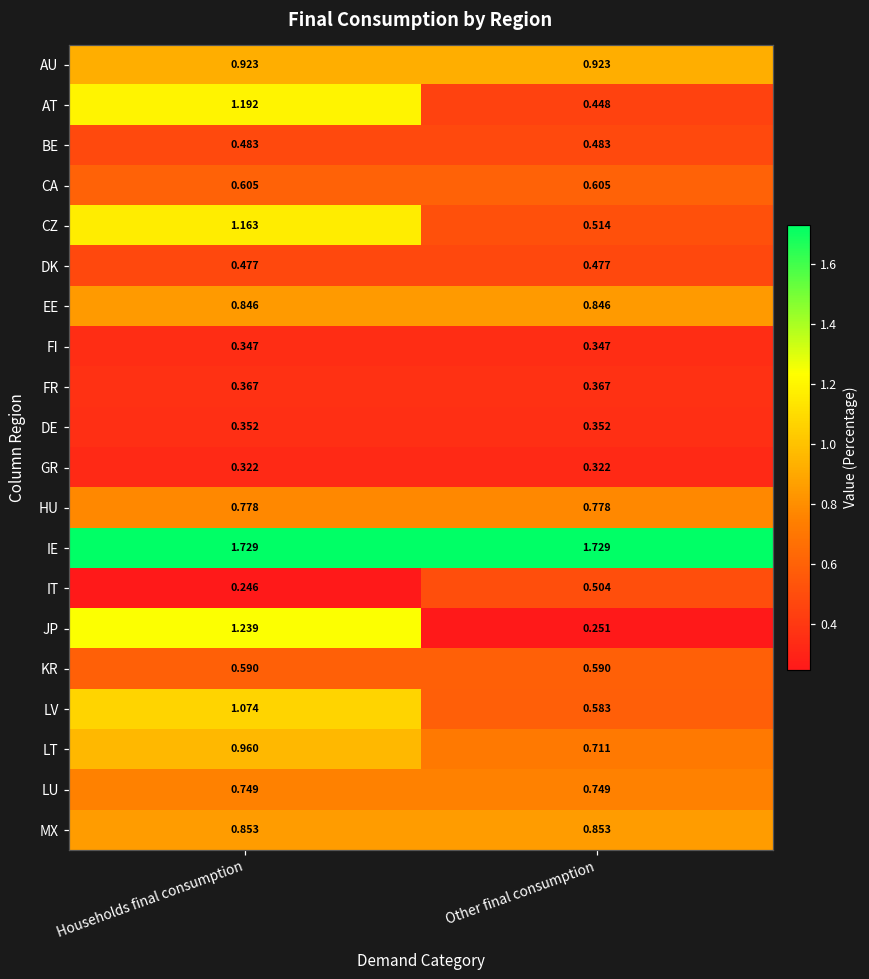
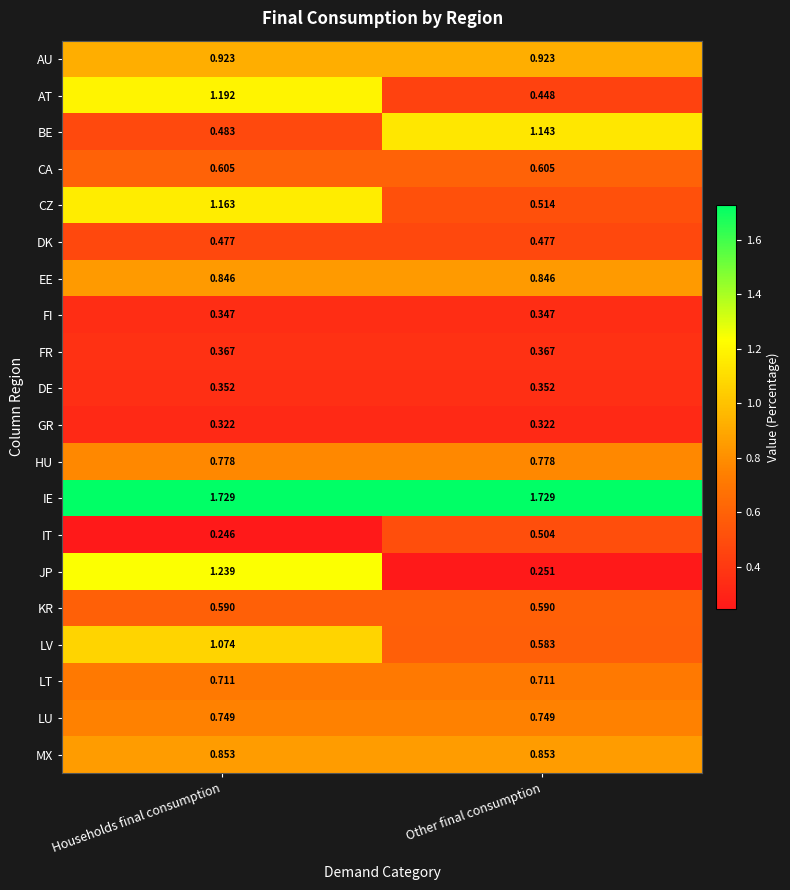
BE, Other final consumption: 0.483 -> 1.143
LT, Households final consumption: 0.960 -> 0.711
